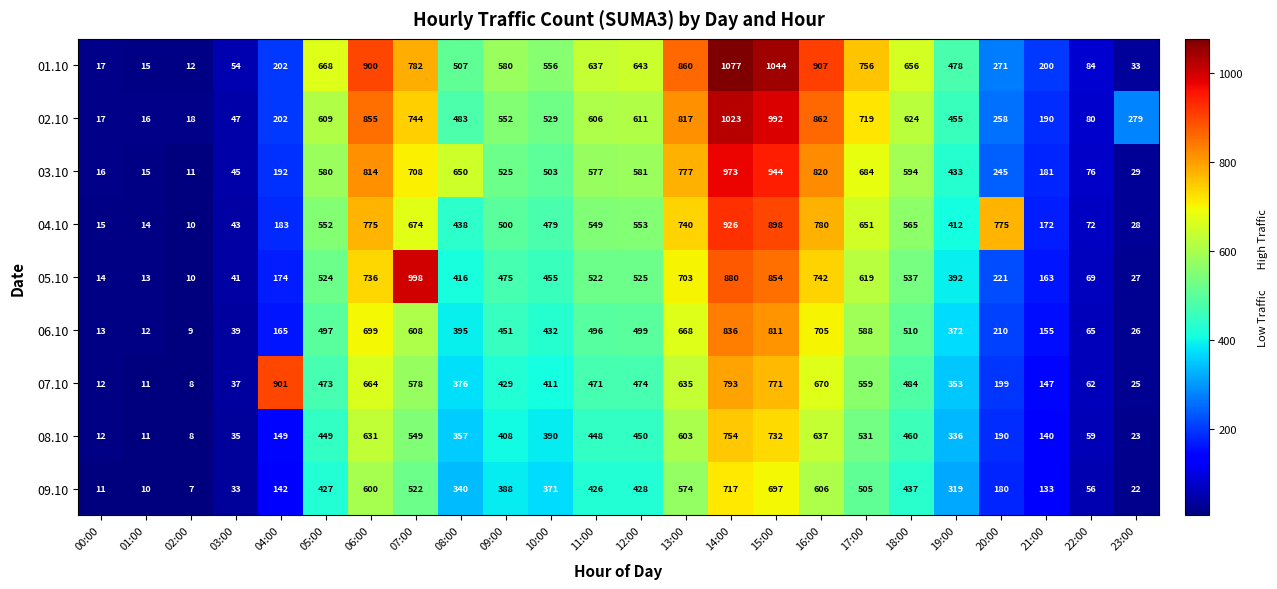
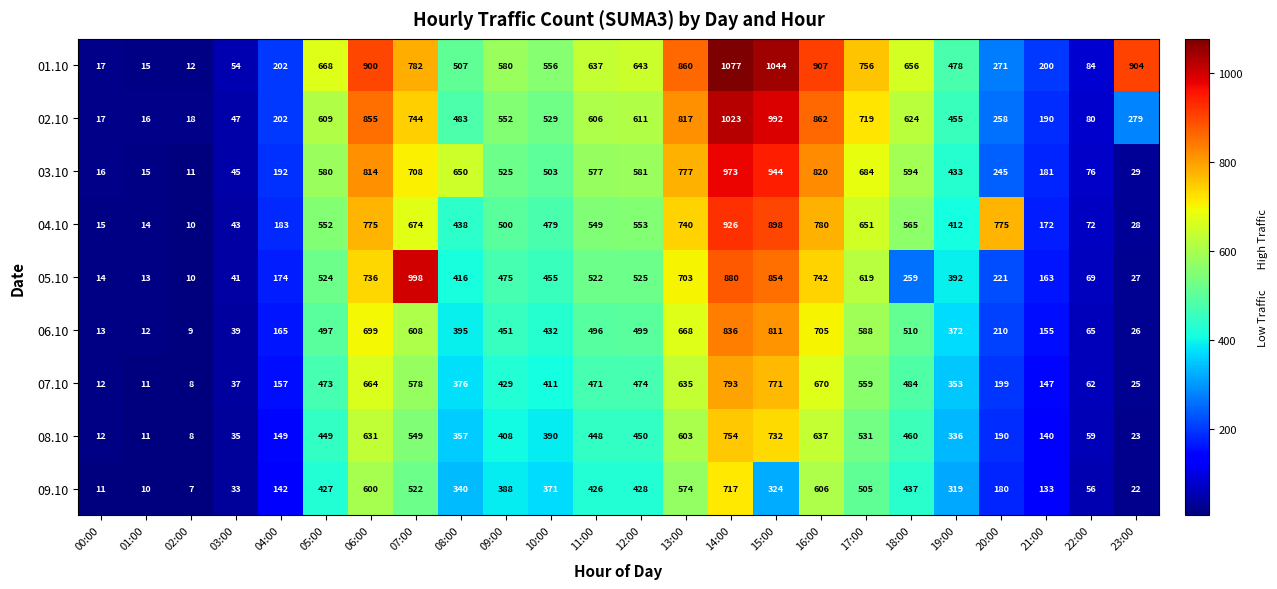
01.10, 23:00: 33 -> 904
05.10, 18:00: 537 -> 259
07.10, 04:00: 901 -> 157
09.10, 15:00: 697 -> 324
